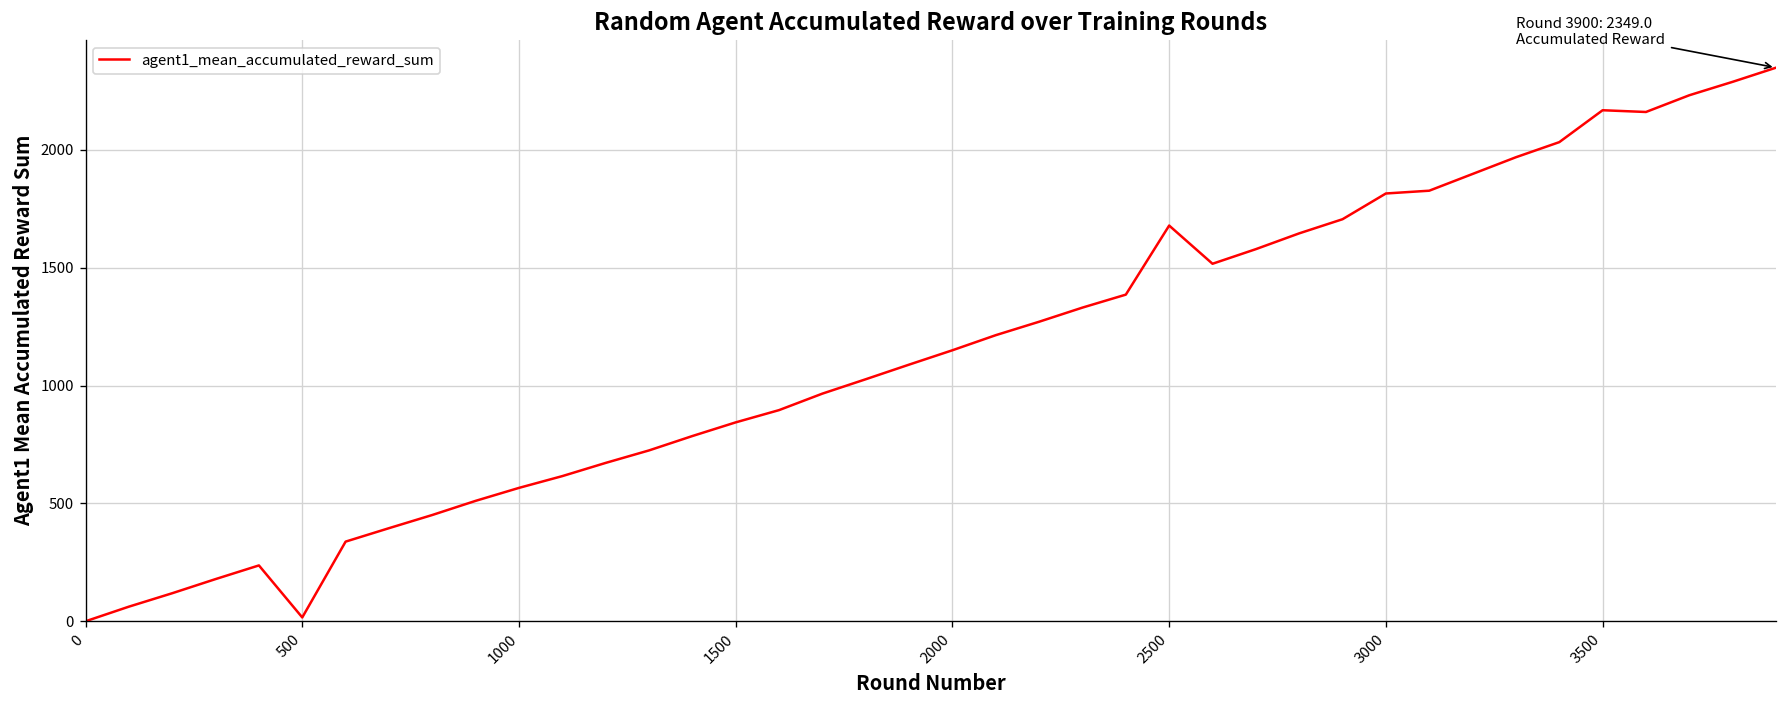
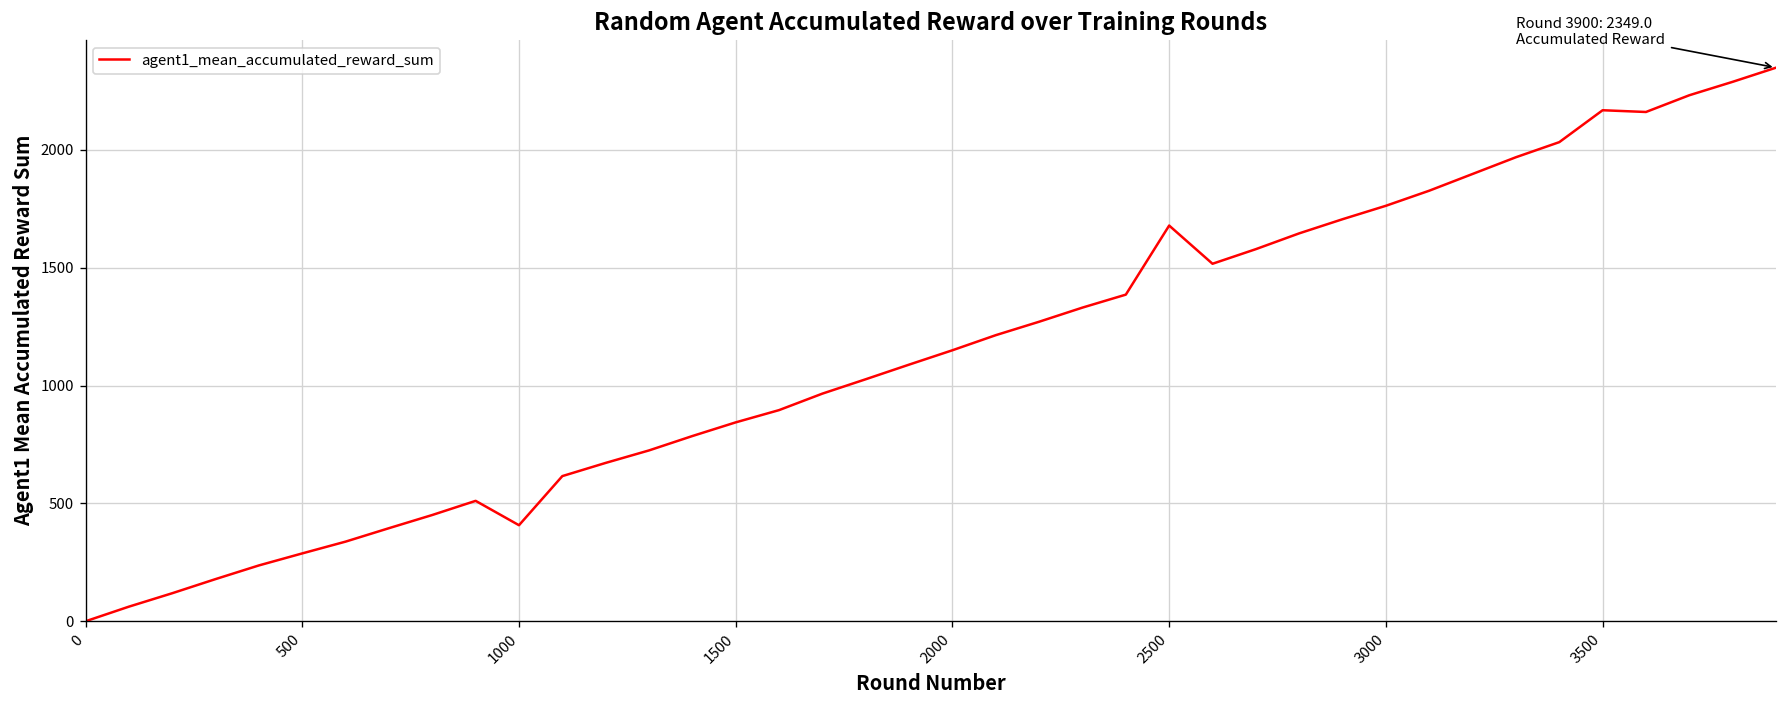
500: 20 -> 290
1000: 570 -> 410
3000: 1820 -> 1760
